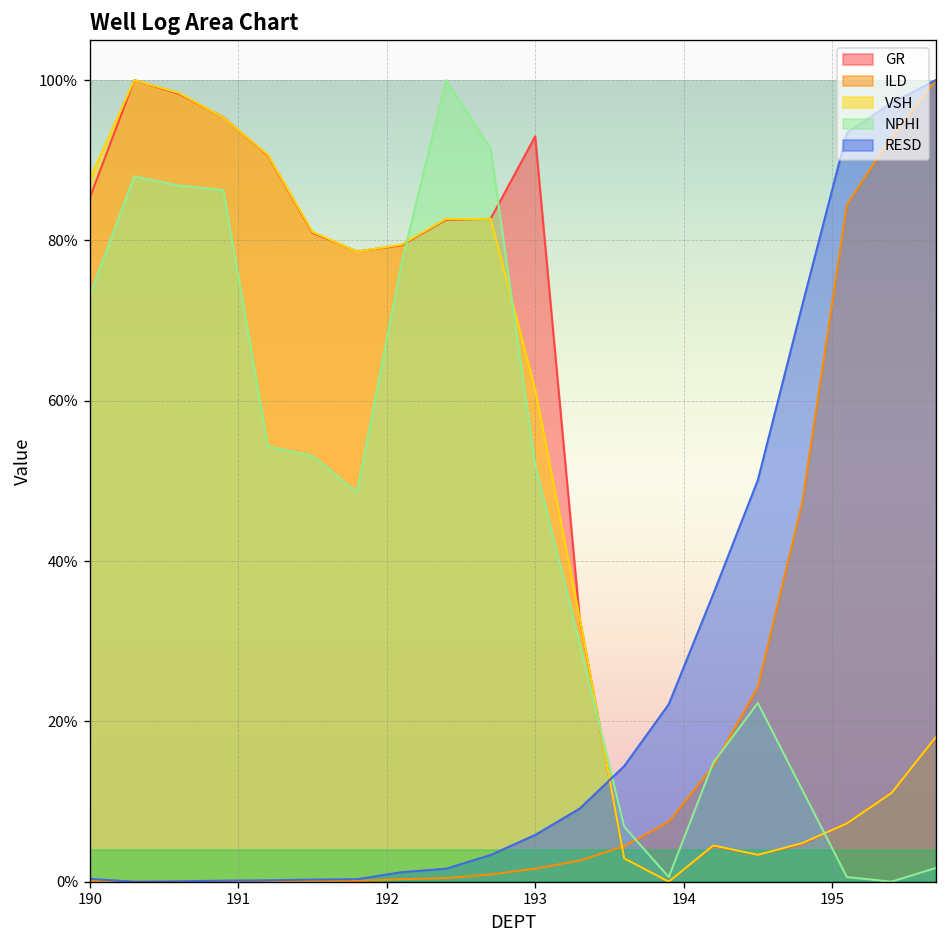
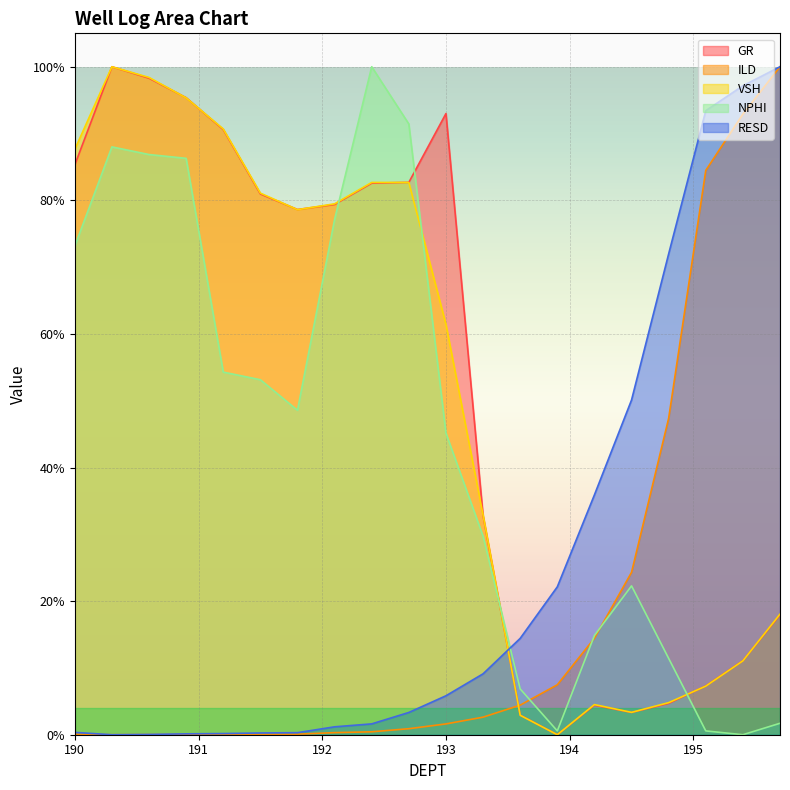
NPHI, 193: 52% -> 45%
